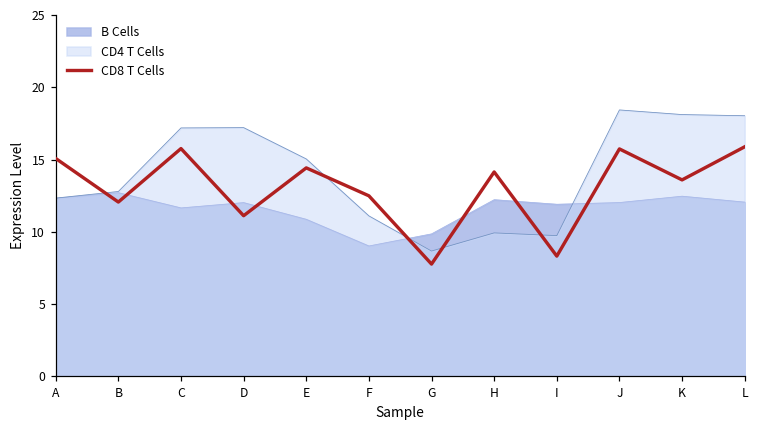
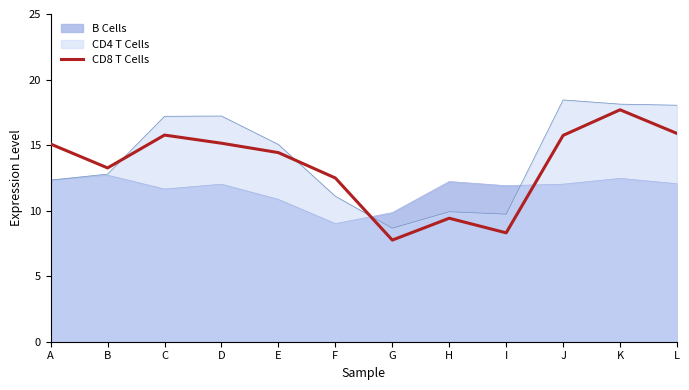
CD8 T Cells, B: 12.1 -> 13.3
CD8 T Cells, D: 11.1 -> 15.1
CD8 T Cells, H: 14.1 -> 9.4
CD8 T Cells, K: 13.6 -> 17.7
